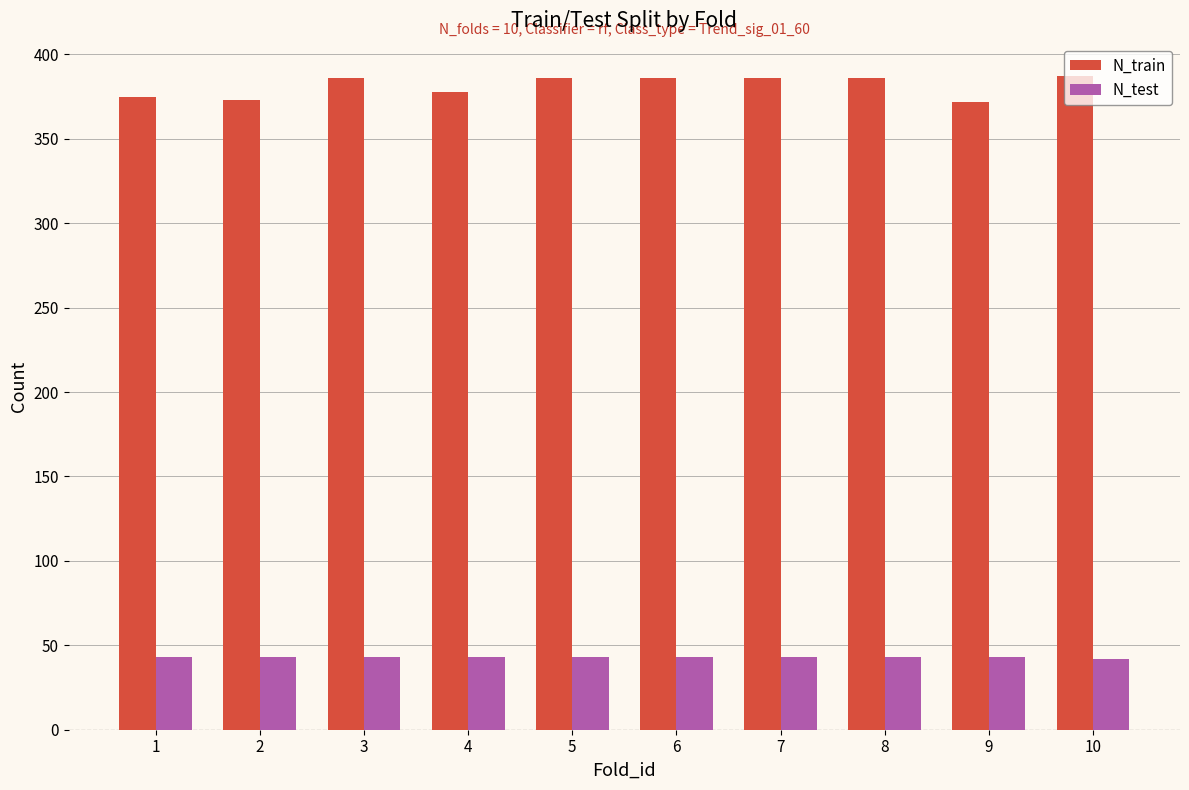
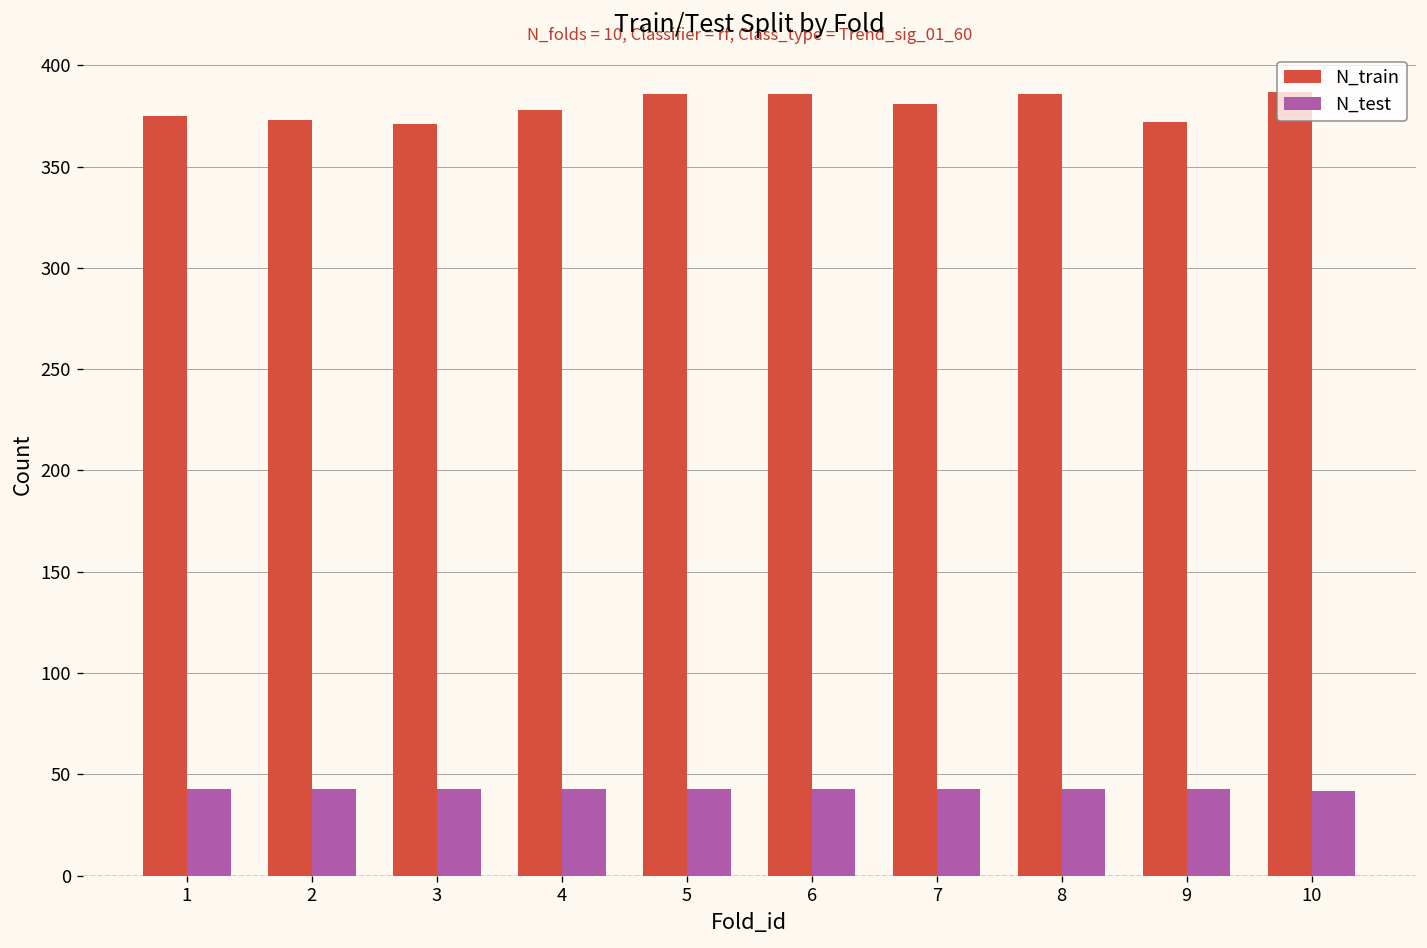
N_train, 3: 386 -> 371
N_train, 7: 386 -> 381
